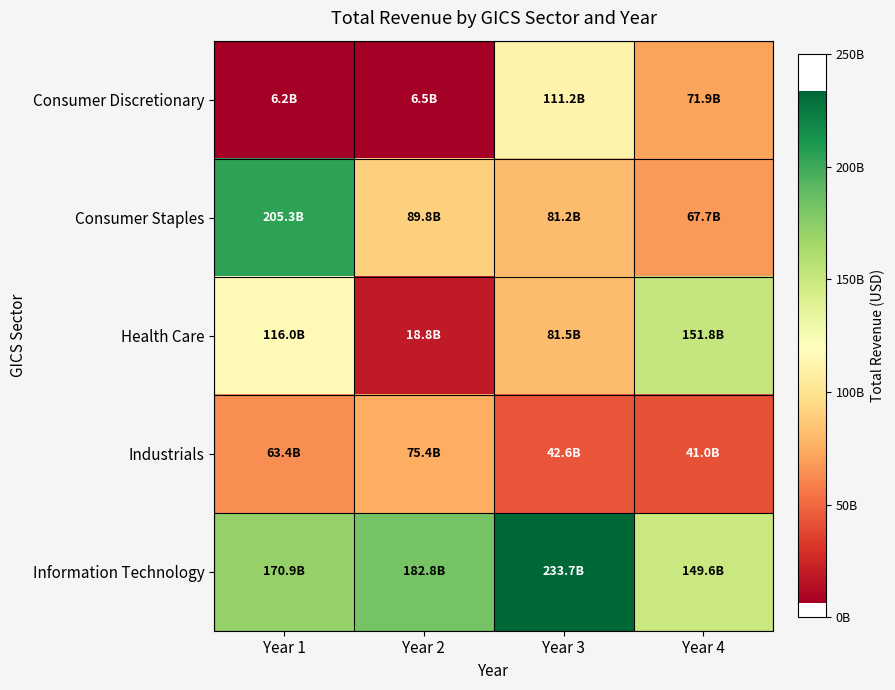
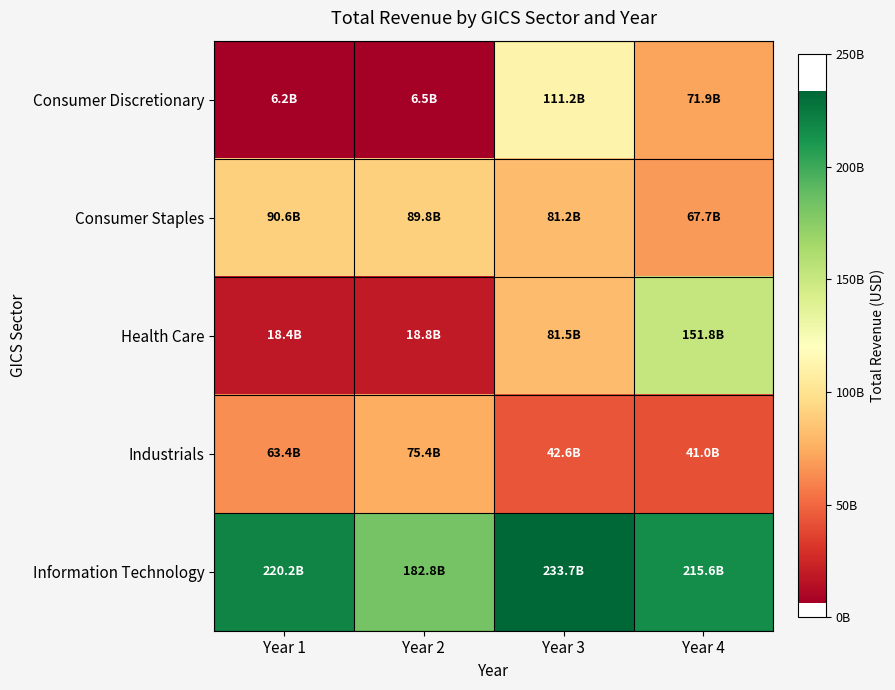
Consumer Staples, Year 1: 205.3B -> 90.6B
Health Care, Year 1: 116.0B -> 18.4B
Information Technology, Year 1: 170.9B -> 220.2B
Information Technology, Year 4: 149.6B -> 215.6B
